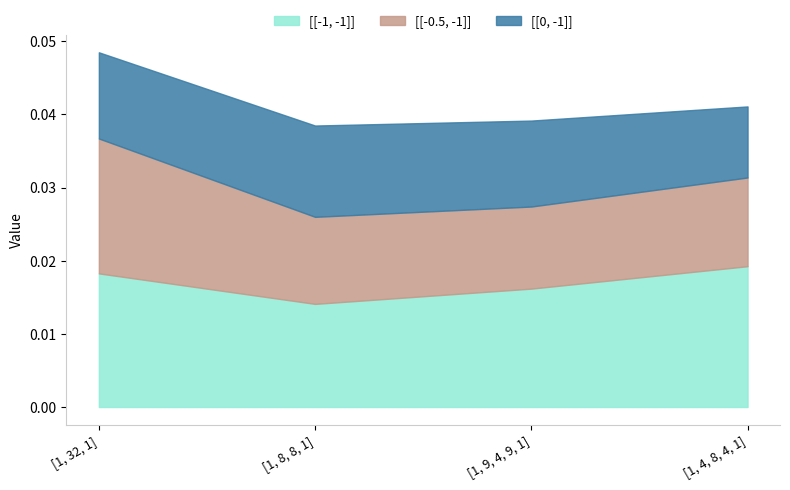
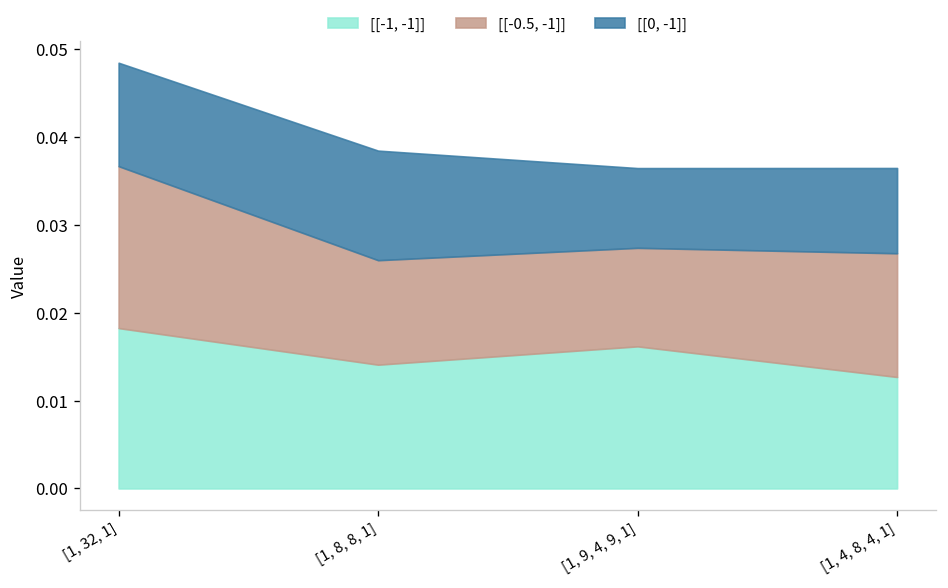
[[0, -1]], [1, 9, 4, 9, 1]: 0.012 -> 0.009
[[-1, -1]], [1, 4, 8, 4, 1]: 0.019 -> 0.013
[[-0.5, -1]], [1, 4, 8, 4, 1]: 0.012 -> 0.014
